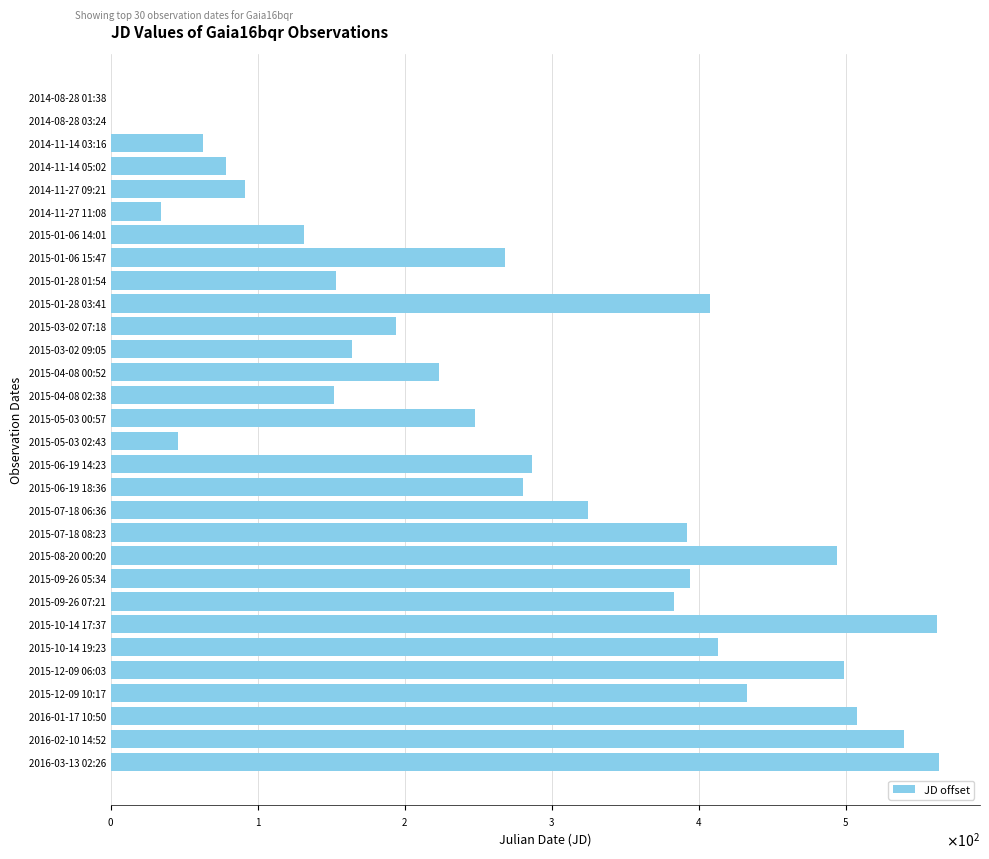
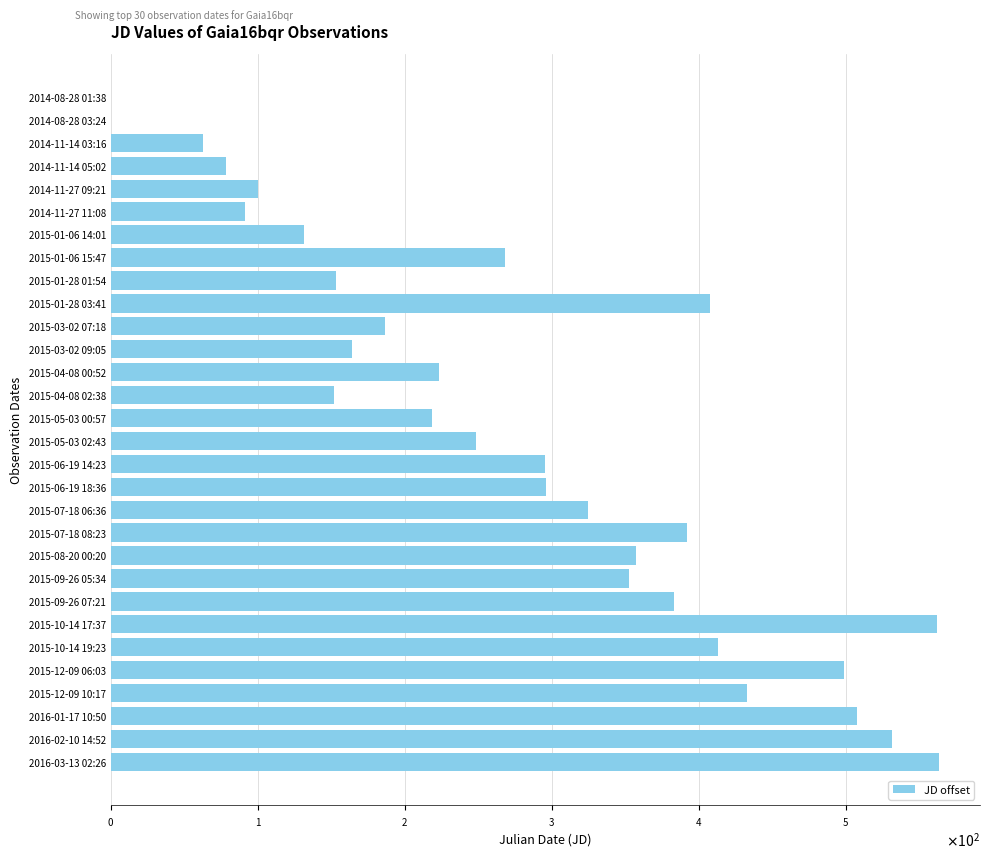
2014-11-27 09:21: 91 -> 100
2014-11-27 11:08: 34 -> 91
2015-03-02 07:18: 194 -> 186
2015-05-03 00:57: 248 -> 218
2015-05-03 02:43: 46 -> 248
2015-06-19 14:23: 286 -> 296
2015-06-19 18:36: 280 -> 296
2015-08-20 00:20: 494 -> 357
2015-09-26 05:34: 394 -> 352
2016-02-10 14:52: 539 -> 532
